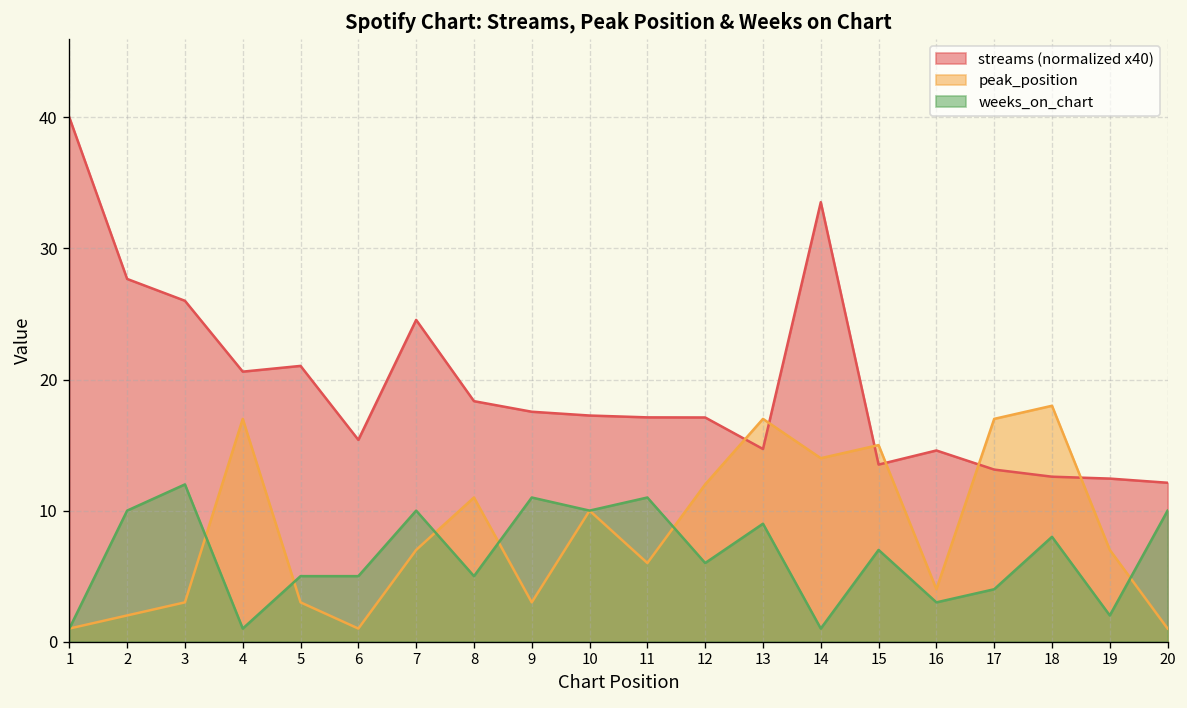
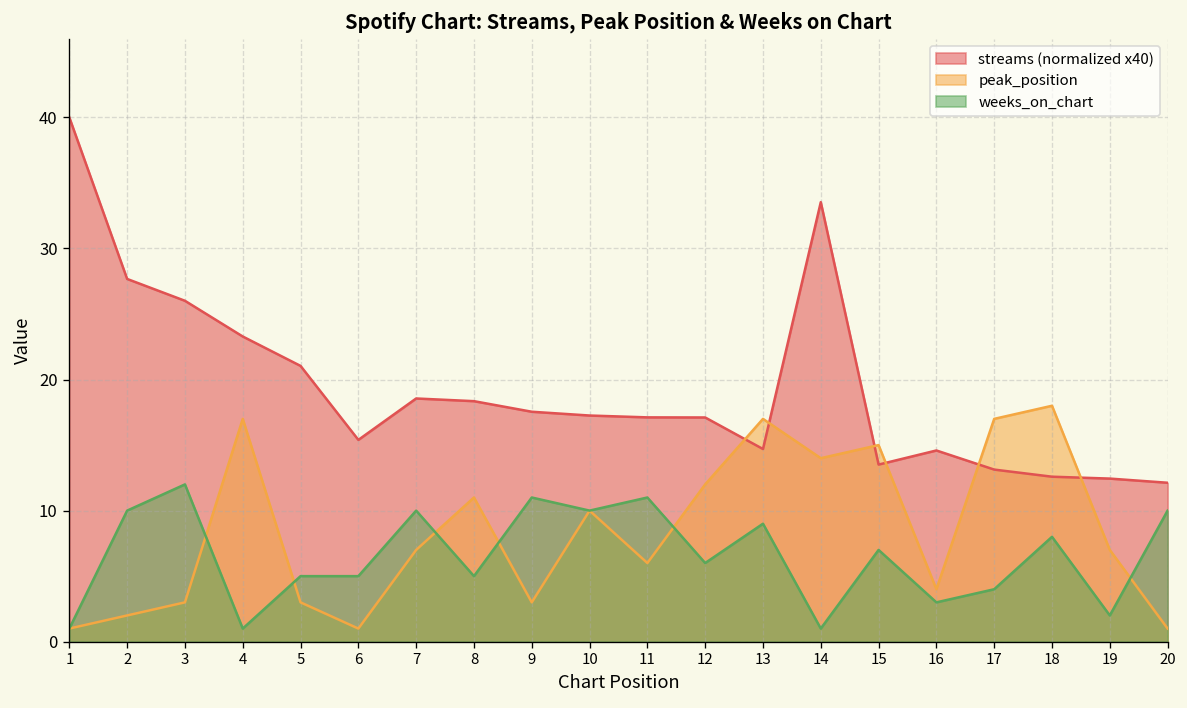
streams (normalized x40), 4: 20.6 -> 23.3
streams (normalized x40), 7: 24.6 -> 18.6
